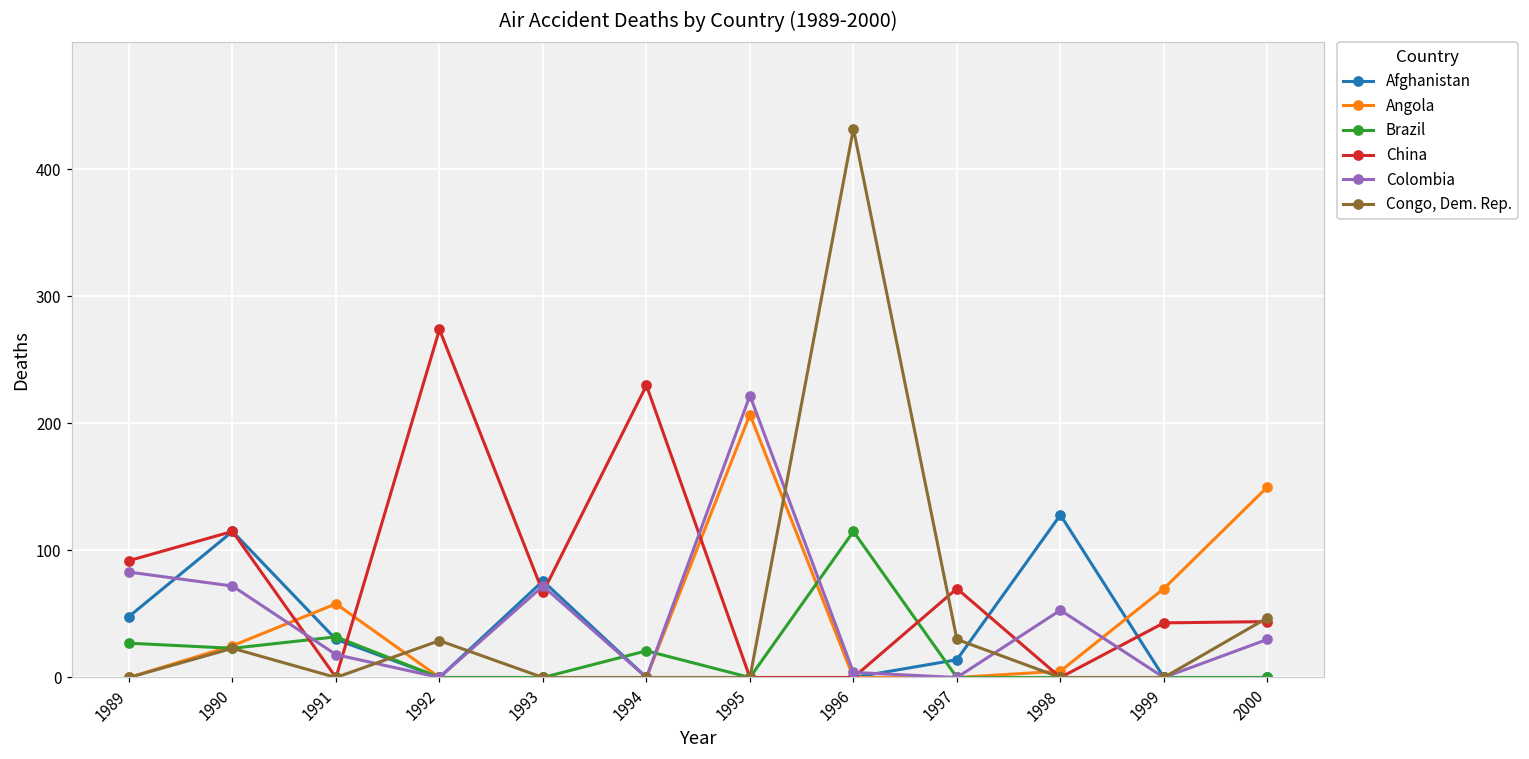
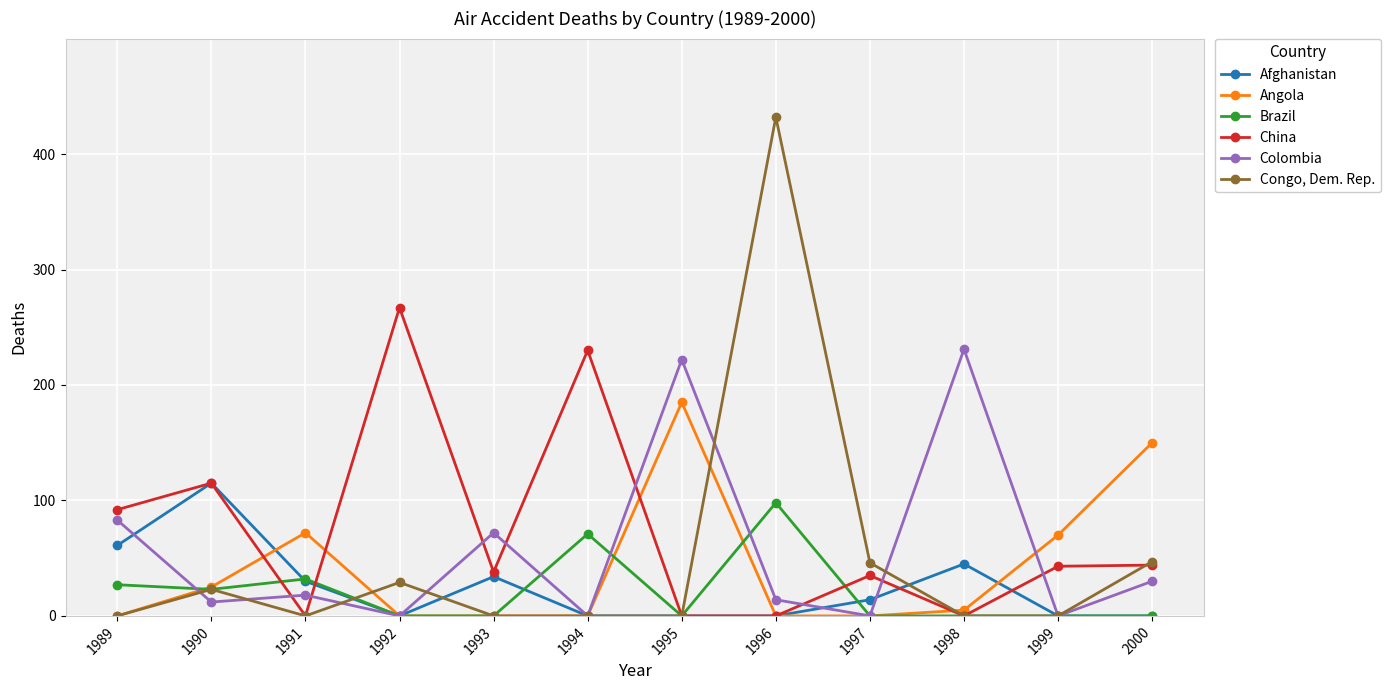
Afghanistan, 1989: 48 -> 61
Colombia, 1990: 72 -> 12
Angola, 1991: 58 -> 72
China, 1992: 274 -> 267
Afghanistan, 1993: 76 -> 34
China, 1993: 67 -> 38
Brazil, 1994: 21 -> 71
Angola, 1995: 207 -> 185
Brazil, 1996: 115 -> 98
Colombia, 1996: 4 -> 14
China, 1997: 70 -> 35
Congo, Dem. Rep., 1997: 30 -> 46
Afghanistan, 1998: 128 -> 45
Colombia, 1998: 53 -> 231
